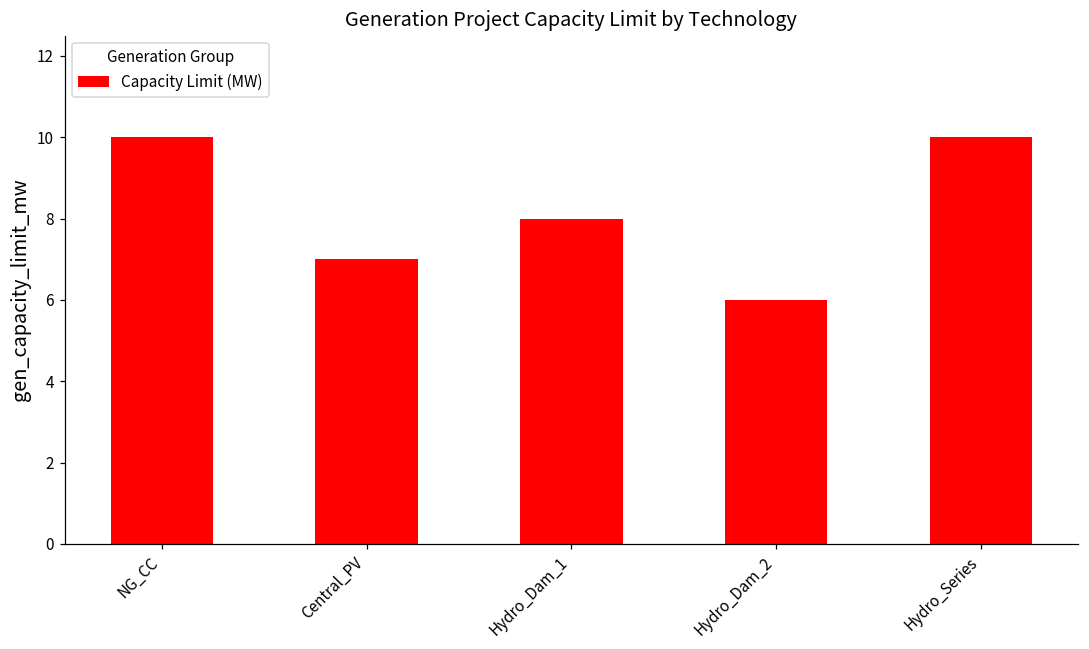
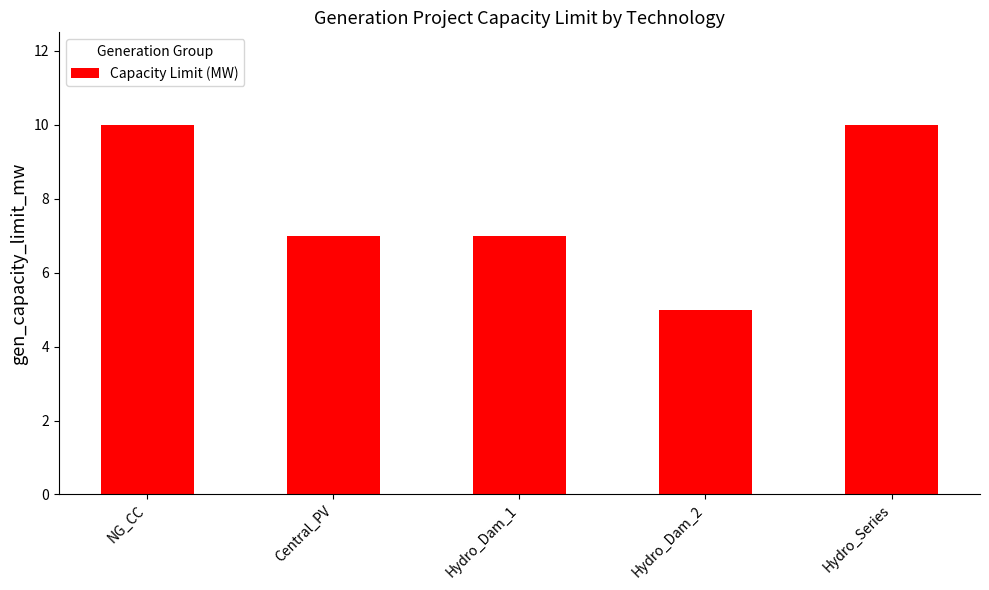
Hydro_Dam_1: 8 -> 7
Hydro_Dam_2: 6 -> 5
